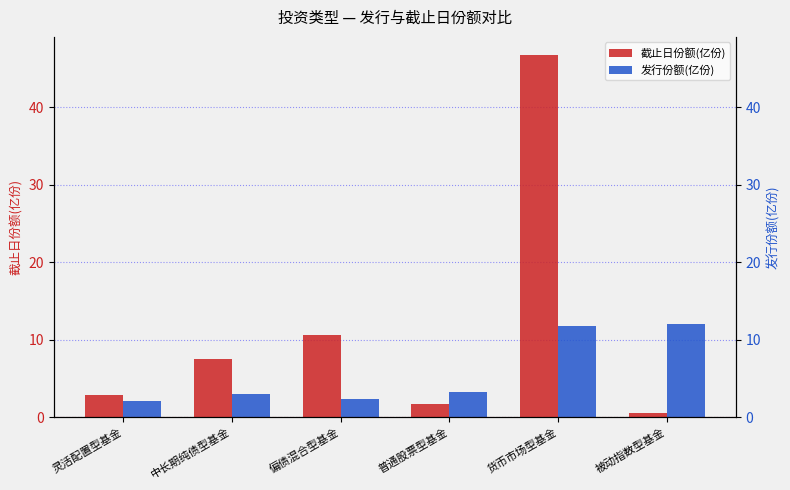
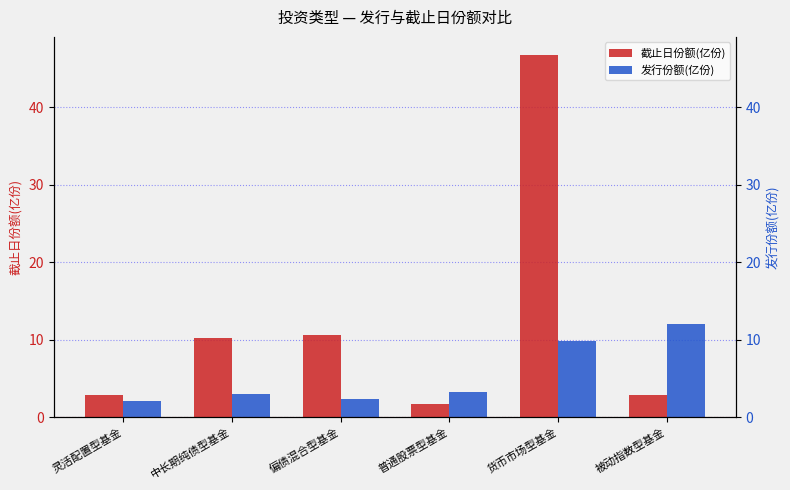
截止日份额(亿份), 中长期纯债型基金: 8 -> 10
发行份额(亿份), 货币市场型基金: 12 -> 10
截止日份额(亿份), 被动指数型基金: 1 -> 3
